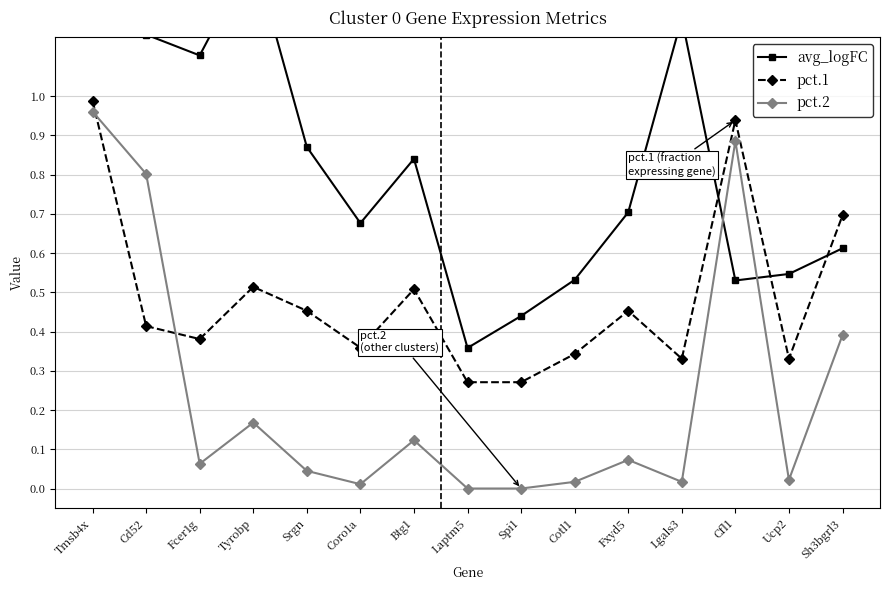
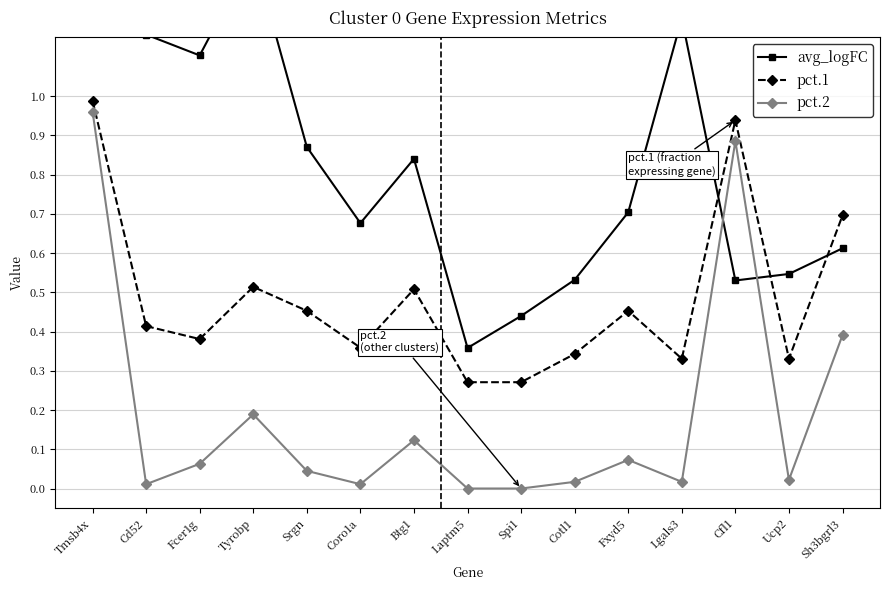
pct.2, Cd52: 0.80 -> 0.01
pct.2, Tyrobp: 0.17 -> 0.19
